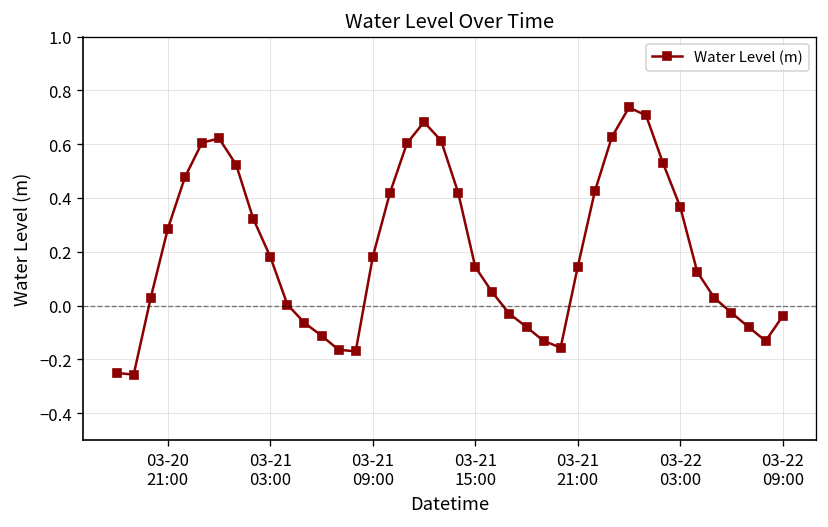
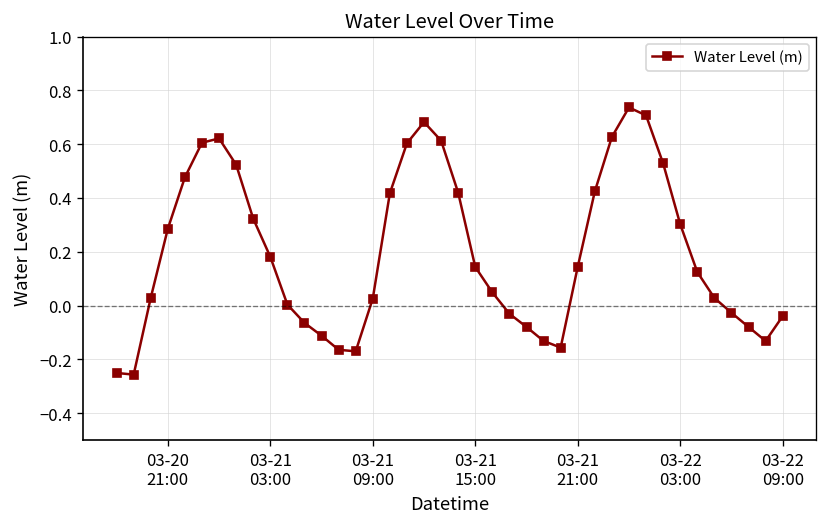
03-21 09:00: 0.18 -> 0.03
03-22 03:00: 0.37 -> 0.30
